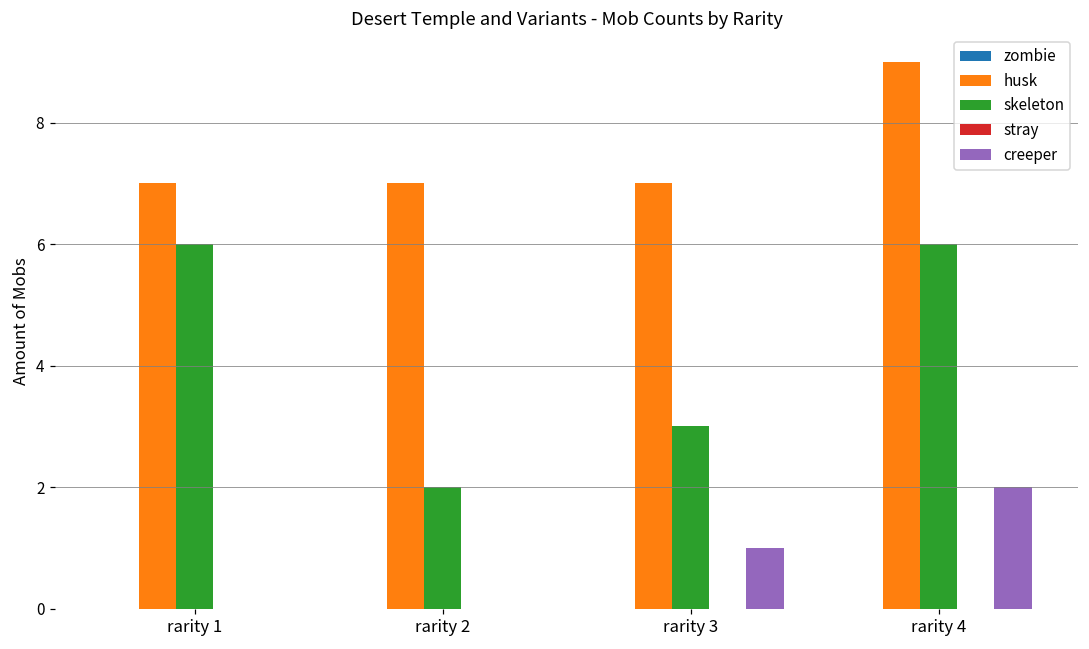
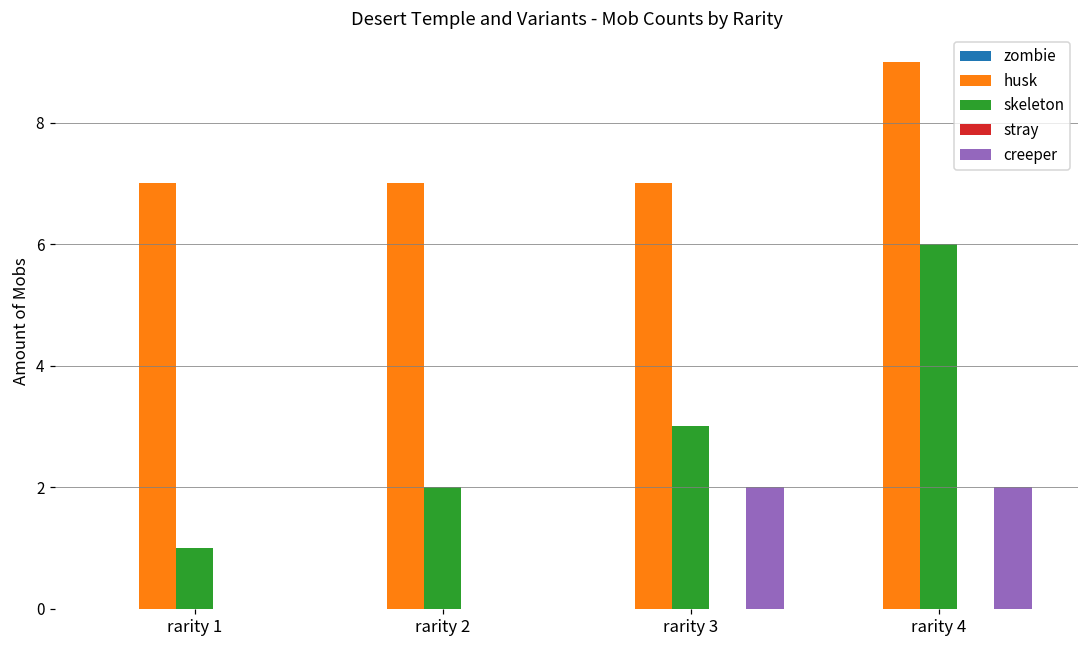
skeleton, rarity 1: 6 -> 1
creeper, rarity 3: 1 -> 2
